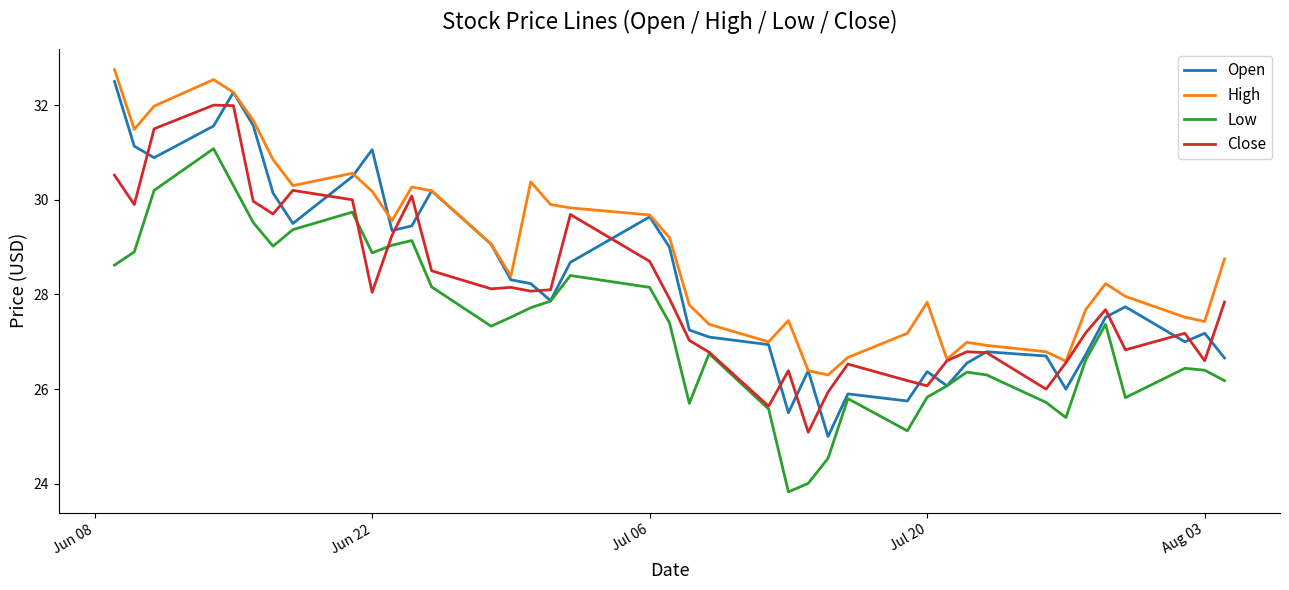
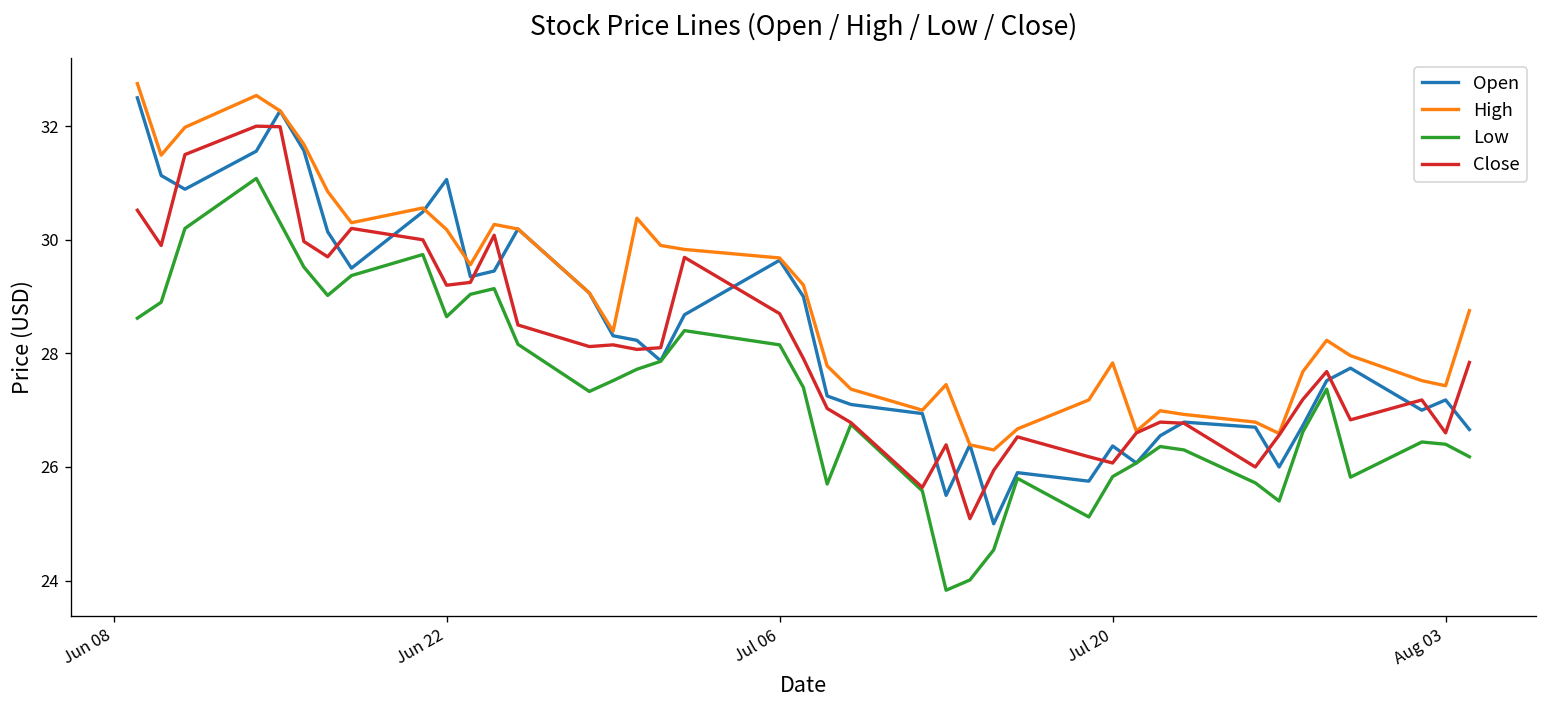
Low, Jun 22: 28.9 -> 28.6
Close, Jun 22: 28.0 -> 29.2
